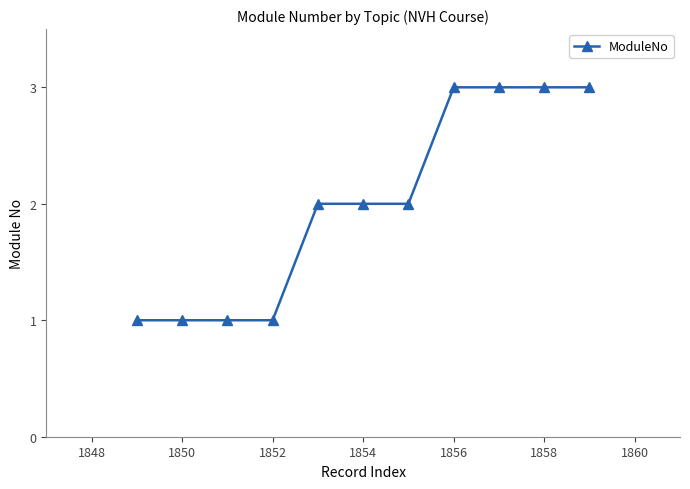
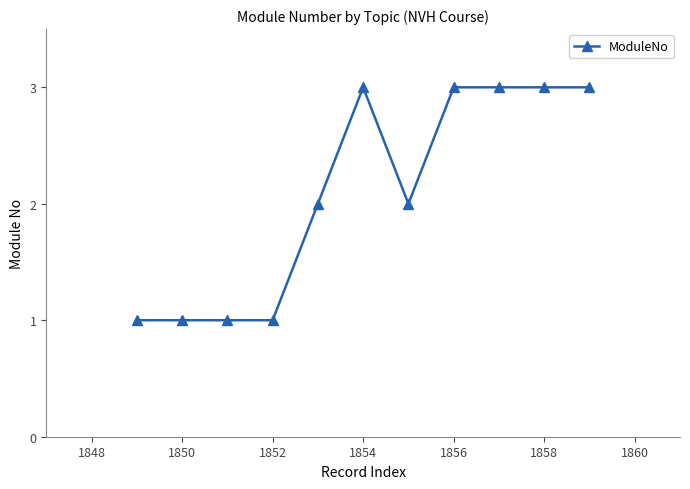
1854: 2 -> 3
